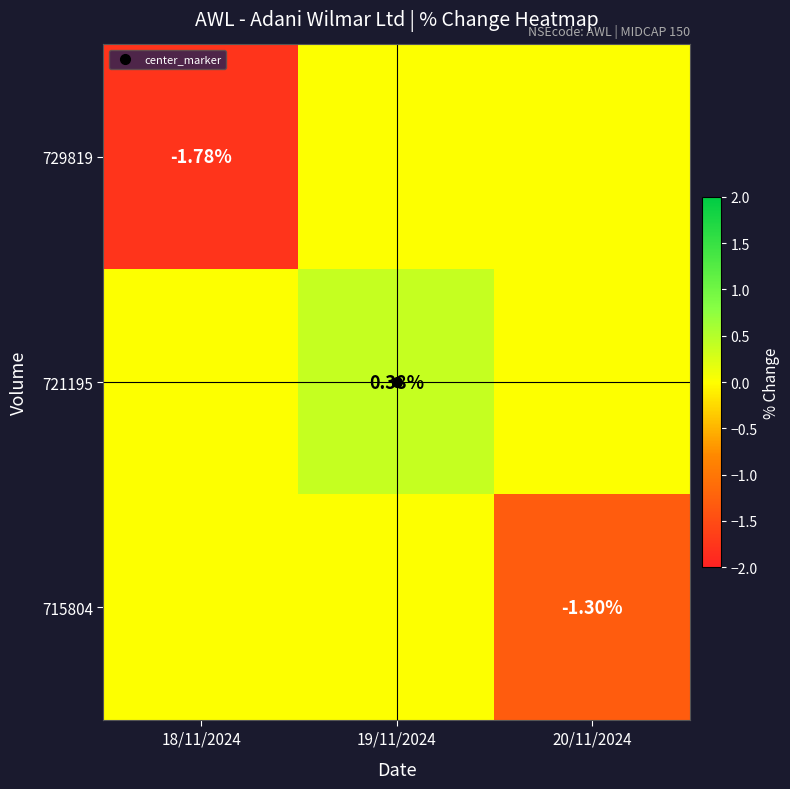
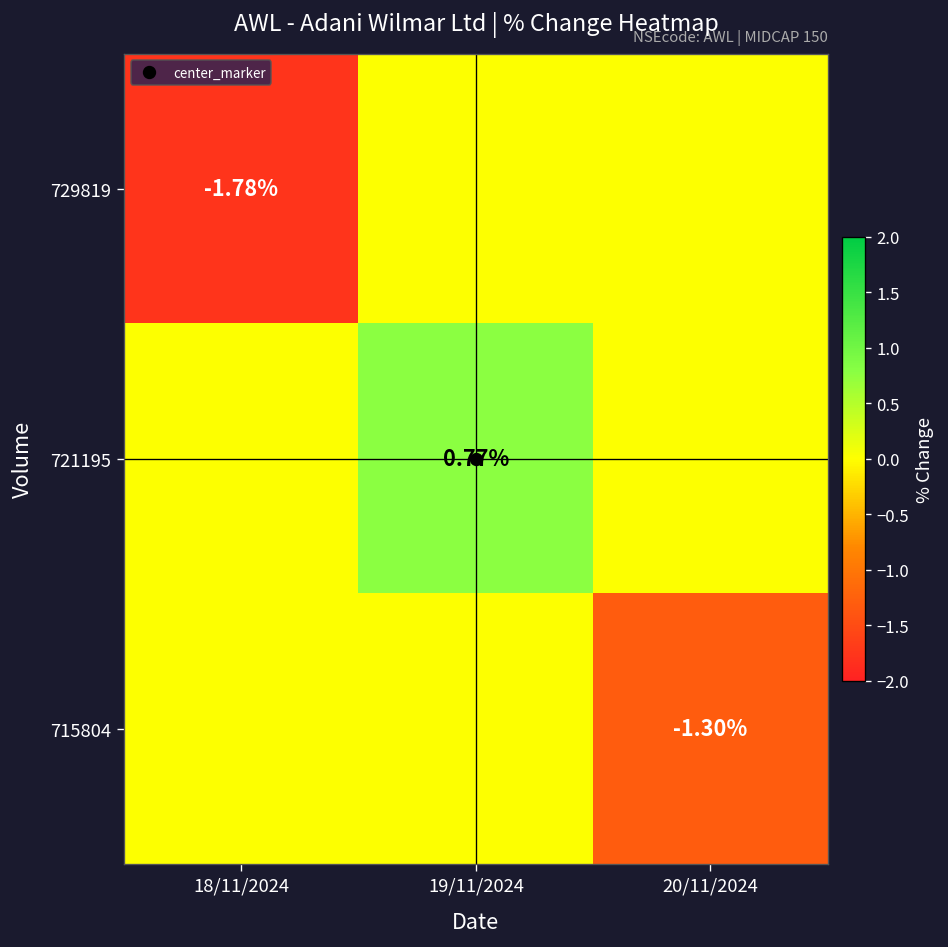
721195, 19/11/2024: 0.38% -> 0.77%
